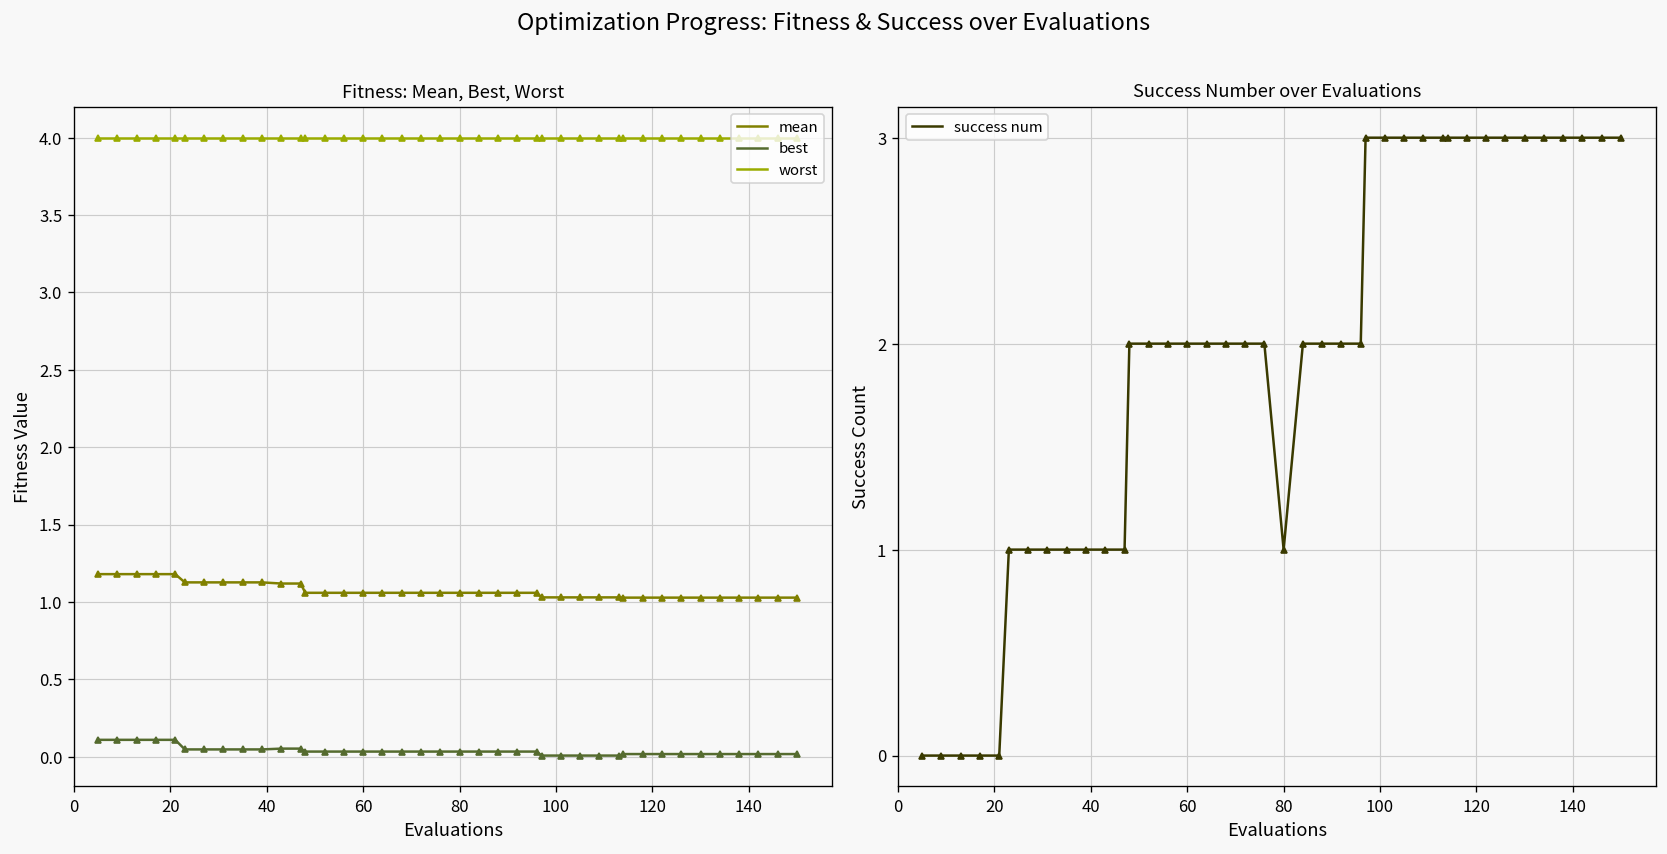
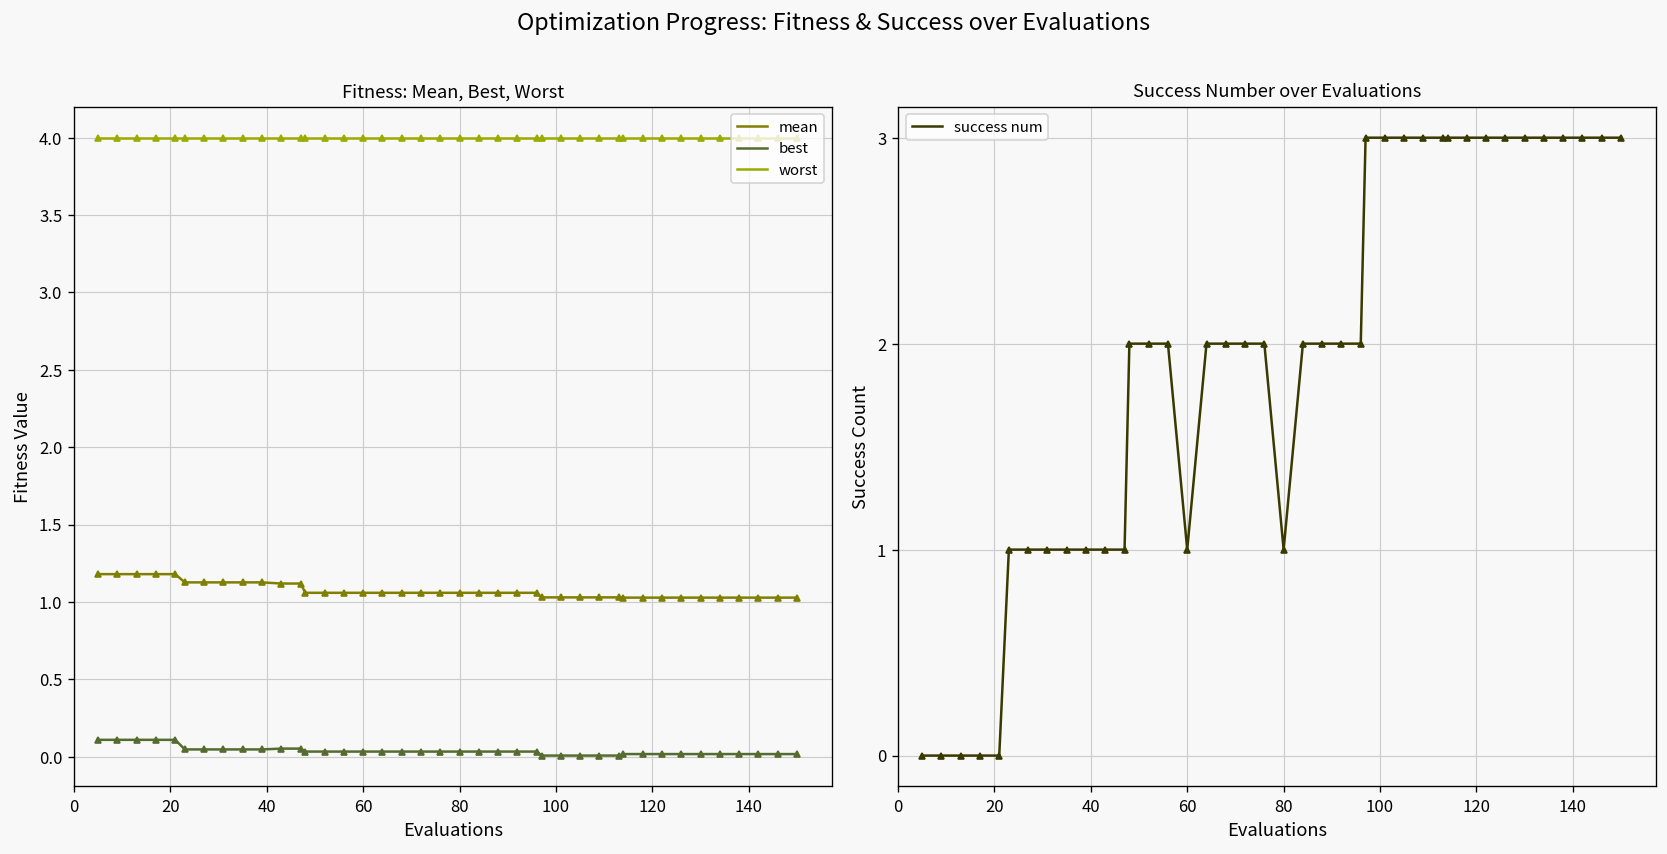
Success Number over Evaluations, 60: 2 -> 1
